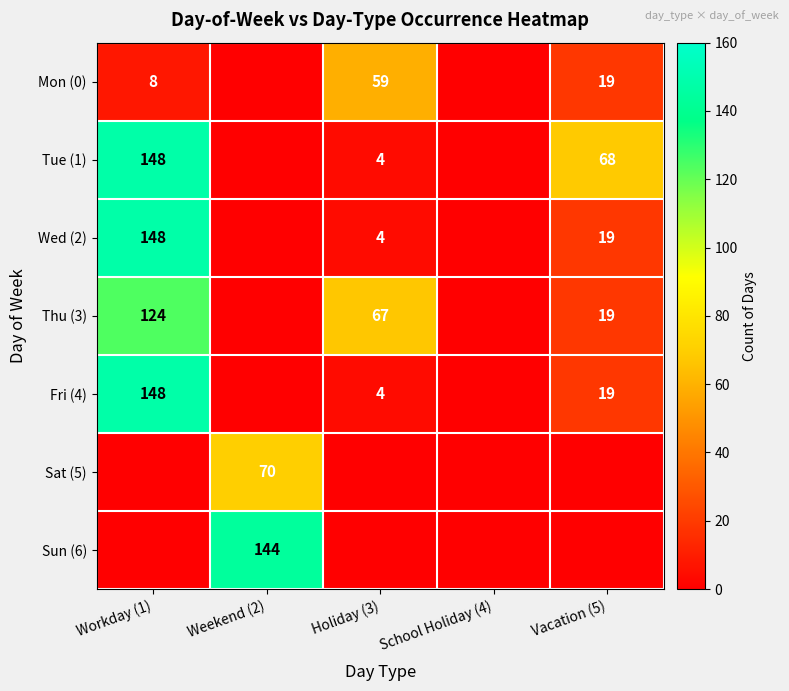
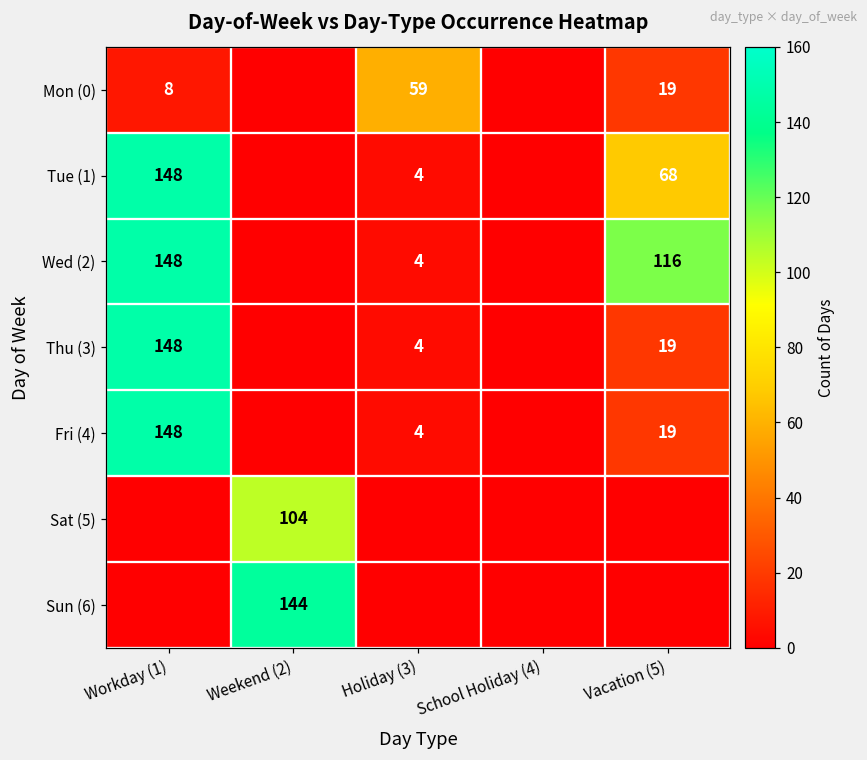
Wed (2), Vacation (5): 19 -> 116
Thu (3), Workday (1): 124 -> 148
Thu (3), Holiday (3): 67 -> 4
Sat (5), Weekend (2): 70 -> 104
